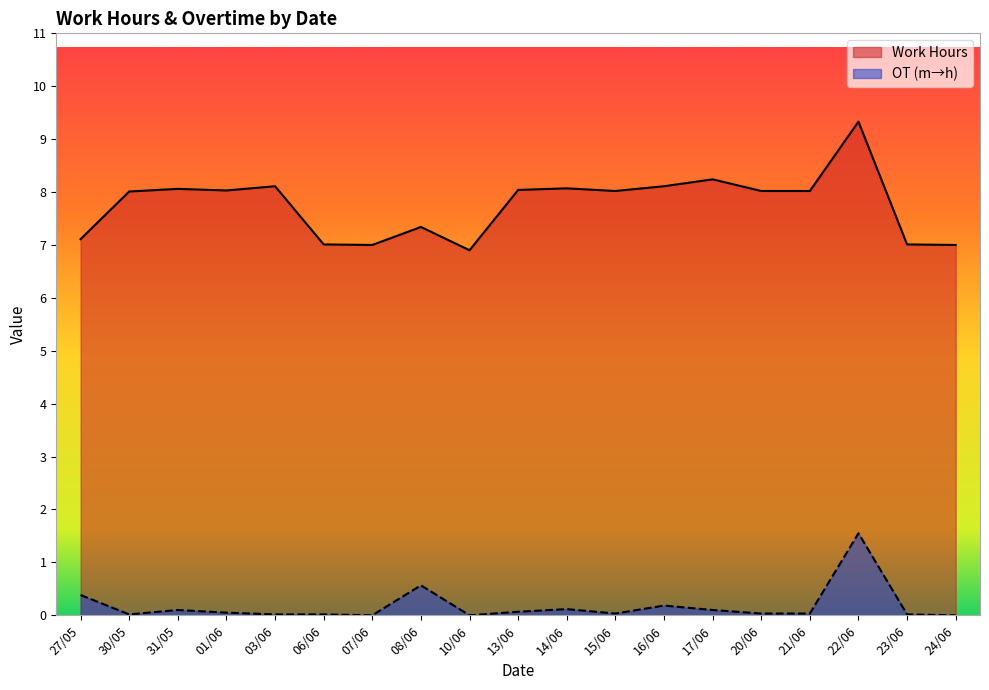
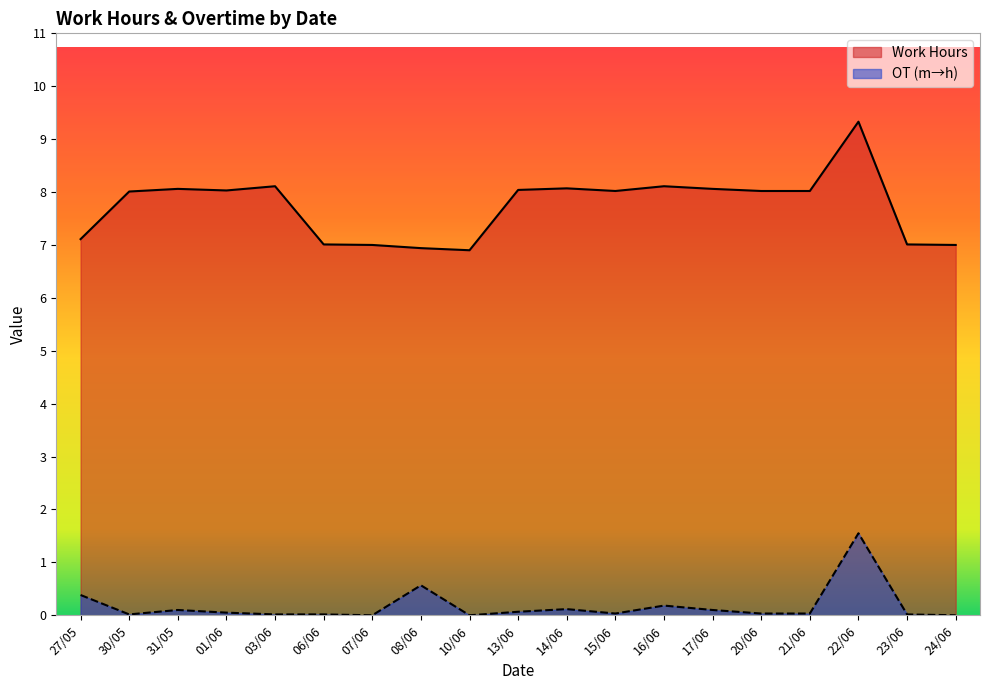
Work Hours, 08/06: 7.3 -> 6.9
Work Hours, 17/06: 8.2 -> 8.1
